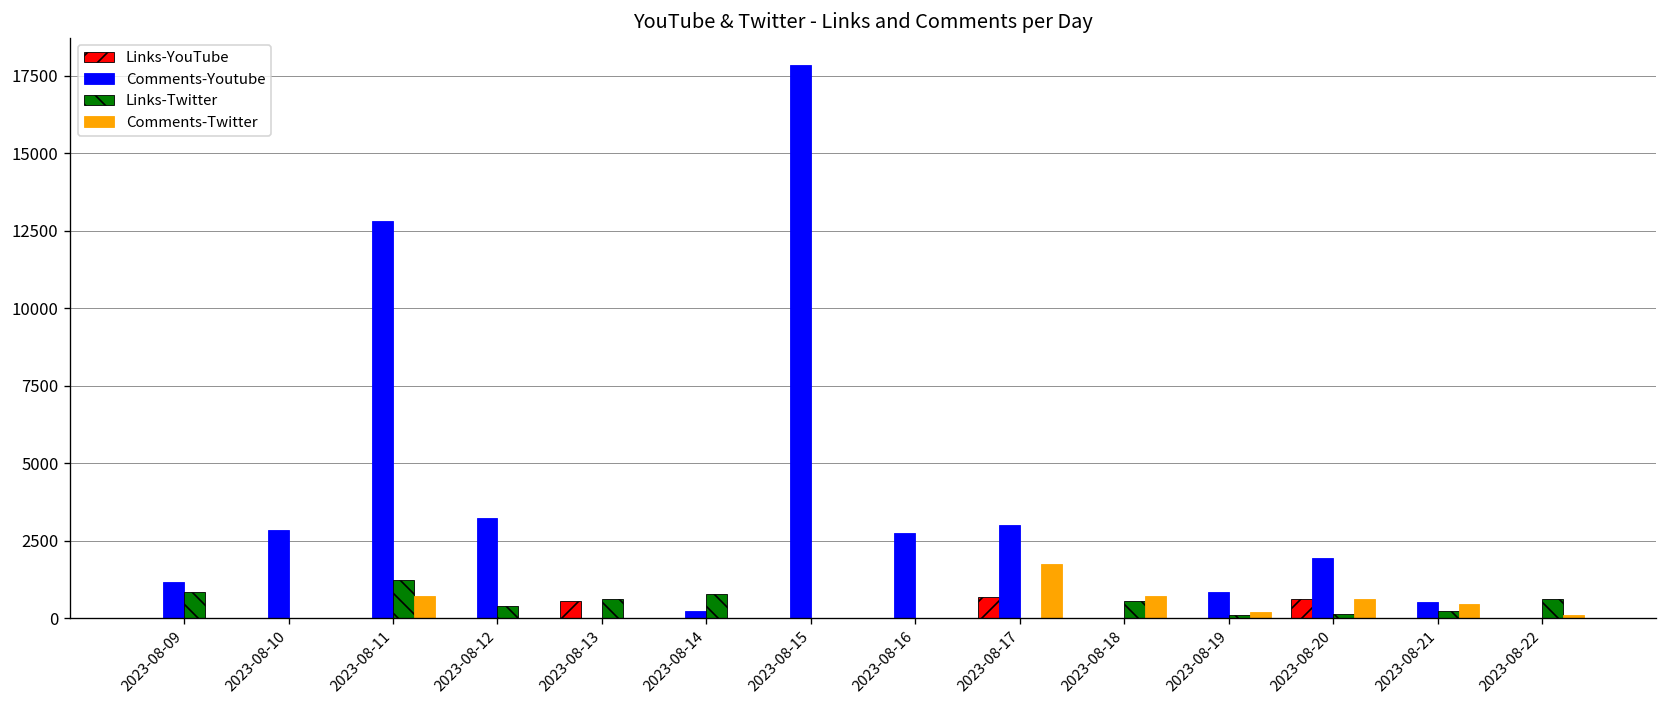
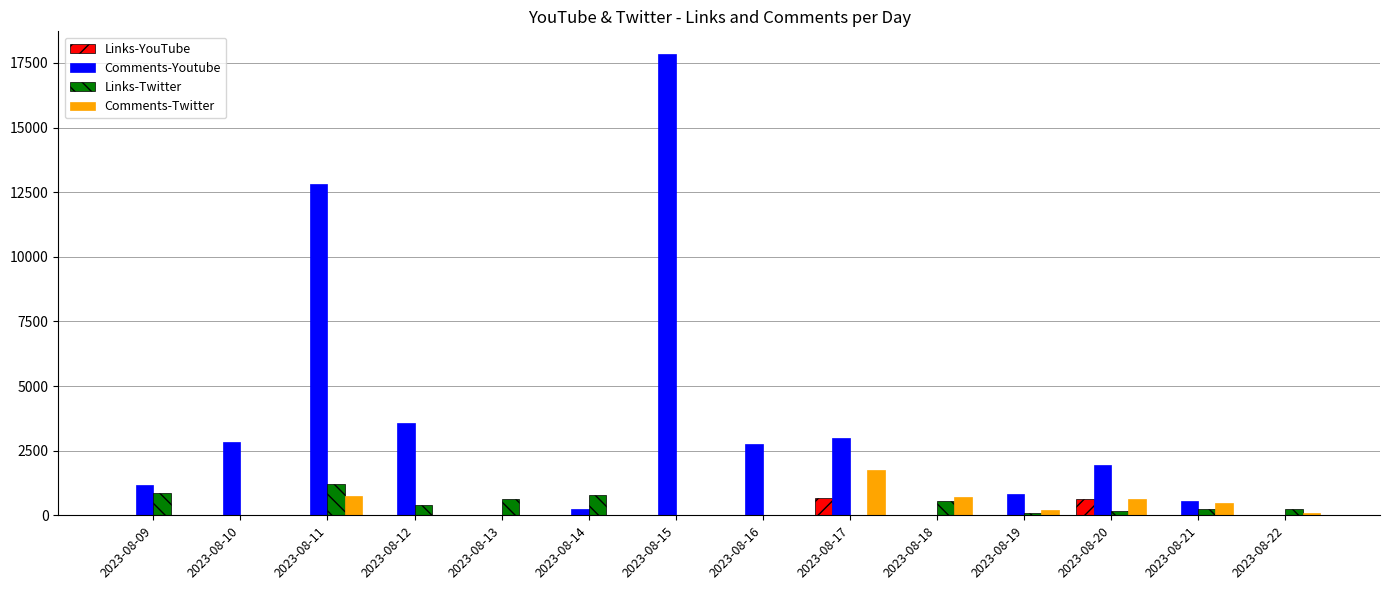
Comments-Youtube, 2023-08-12: 3200 -> 3600
Links-YouTube, 2023-08-13: 600 -> 0
Links-Twitter, 2023-08-22: 600 -> 200
